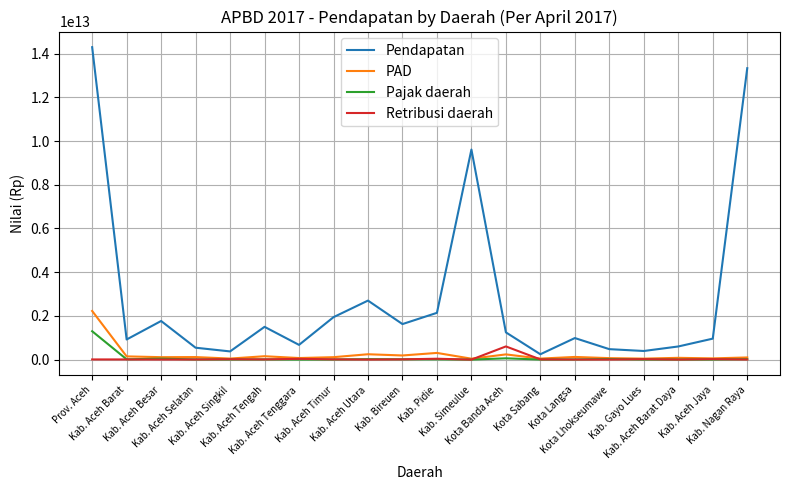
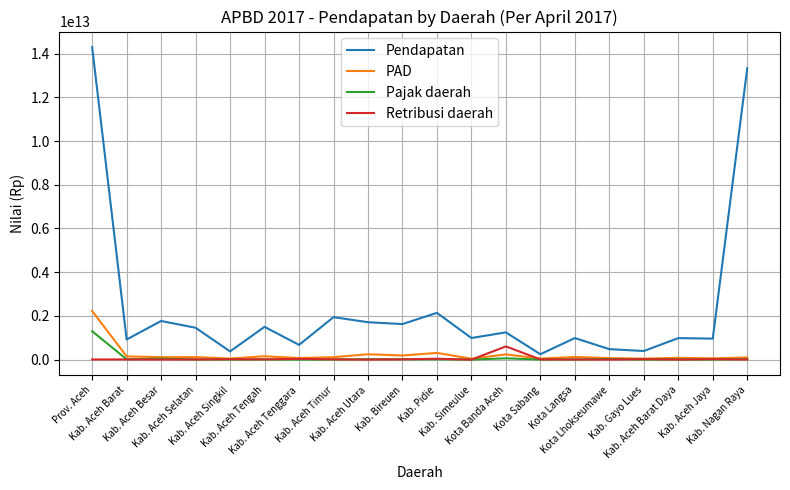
Pendapatan, Kab. Aceh Selatan: 500000000000 -> 1500000000000
Pendapatan, Kab. Aceh Utara: 2700000000000 -> 1700000000000
Pendapatan, Kab. Simeulue: 9600000000000 -> 1000000000000
Pendapatan, Kab. Aceh Barat Daya: 600000000000 -> 1000000000000
